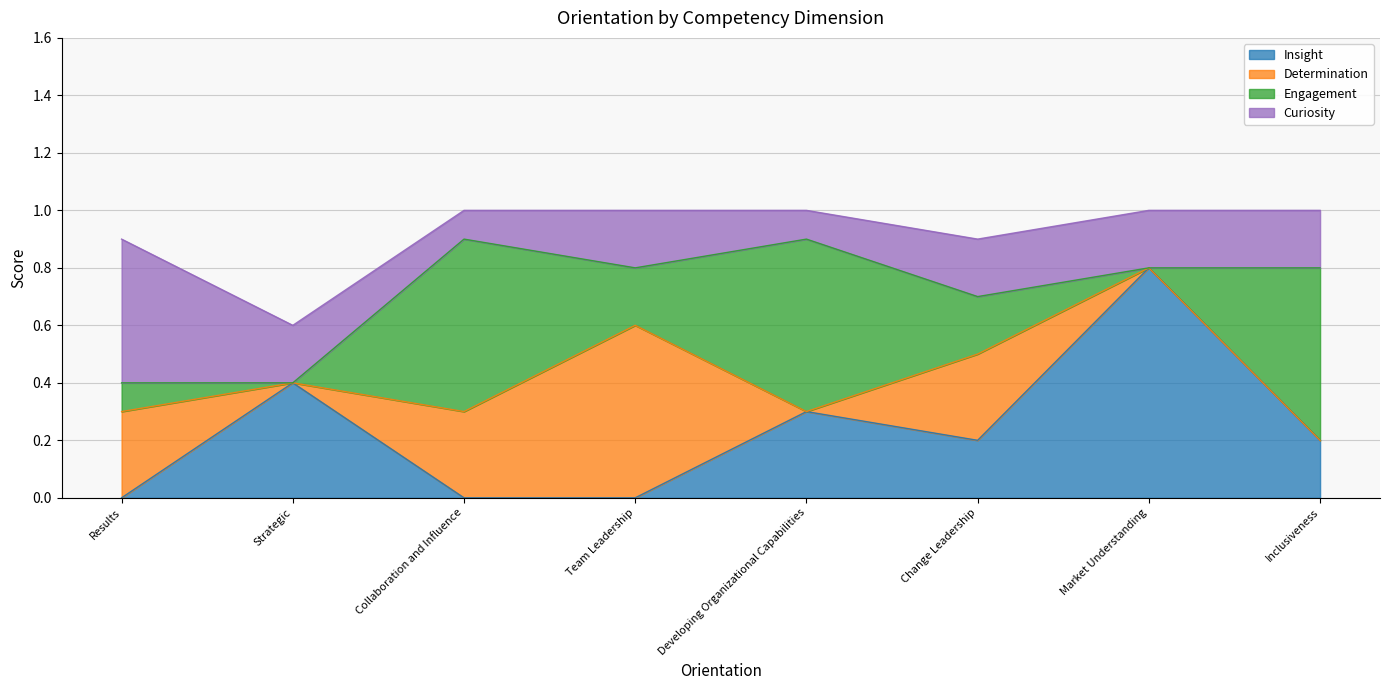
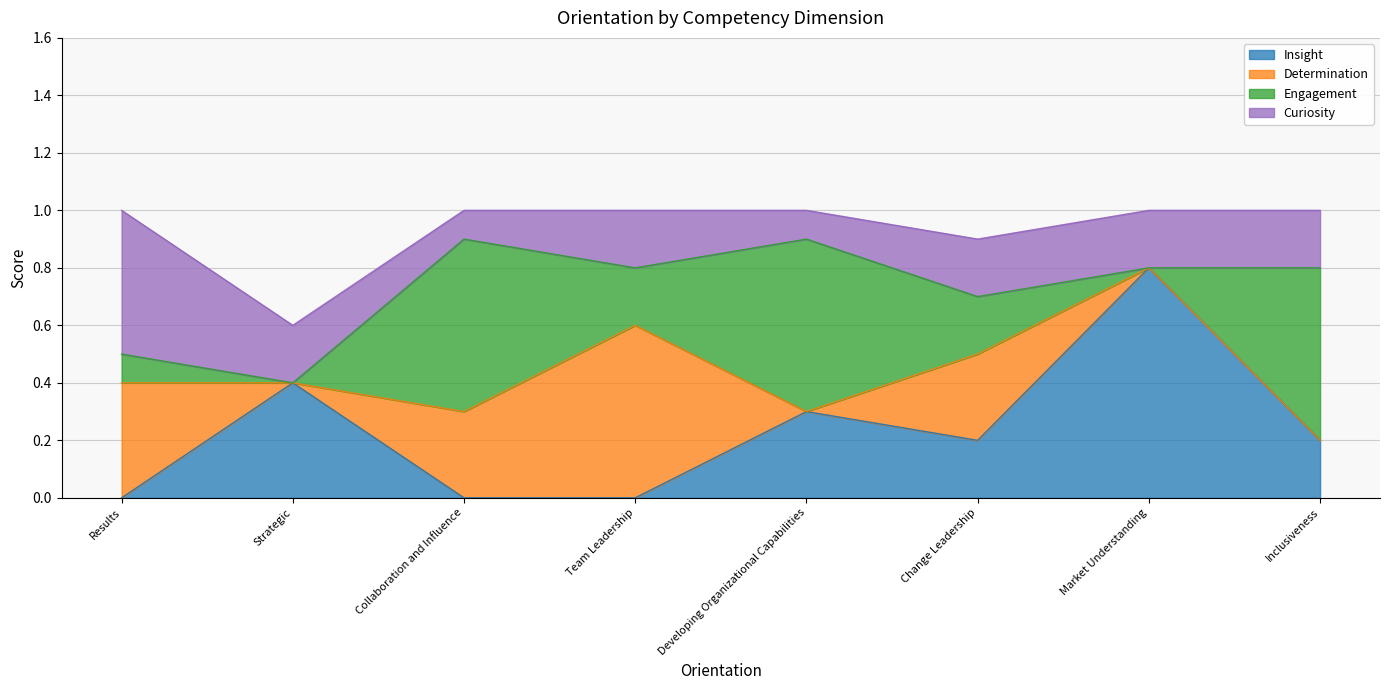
Determination, Results: 0.3 -> 0.4
